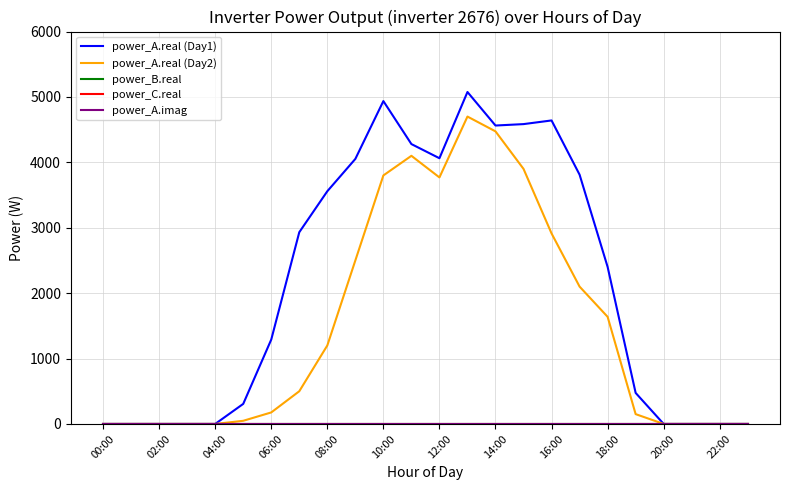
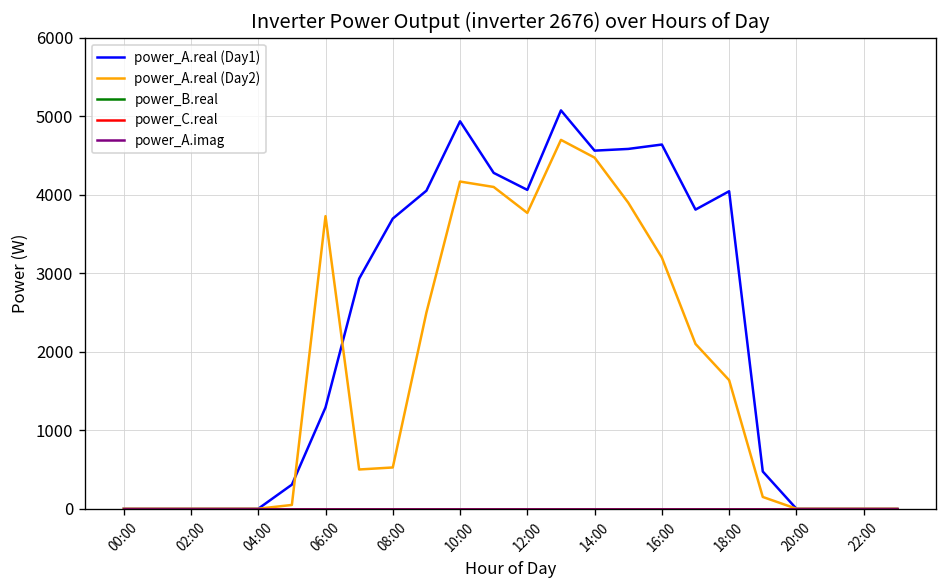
power_A.real (Day2), 06:00: 200 -> 3700
power_A.real (Day1), 08:00: 3600 -> 3700
power_A.real (Day2), 08:00: 1200 -> 500
power_A.real (Day2), 10:00: 3800 -> 4200
power_A.real (Day2), 16:00: 2900 -> 3200
power_A.real (Day1), 18:00: 2400 -> 4000
